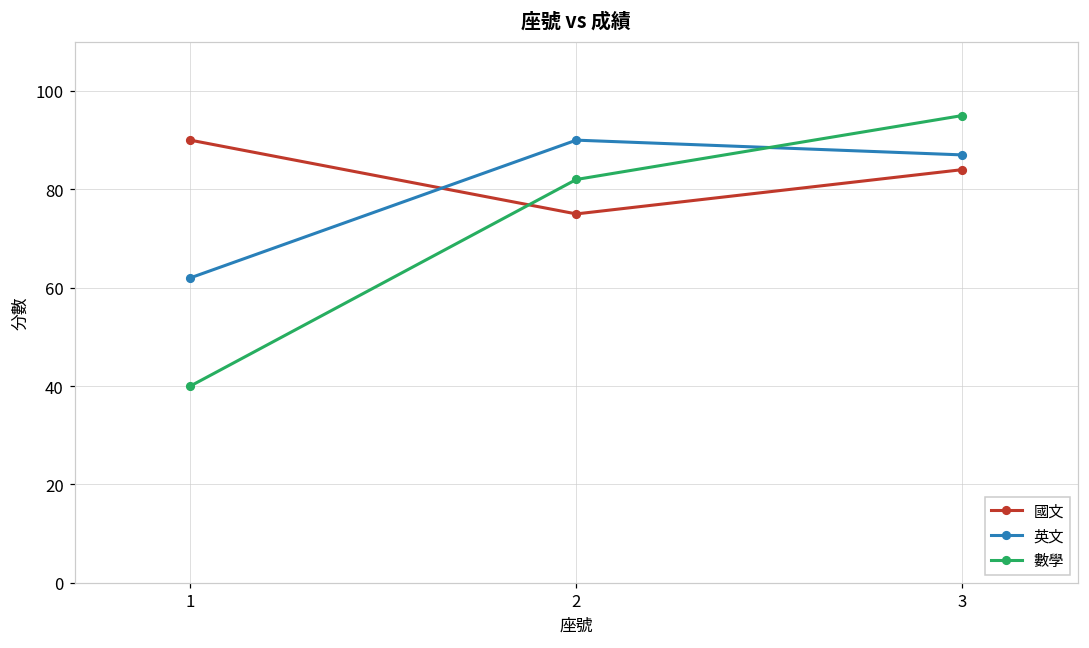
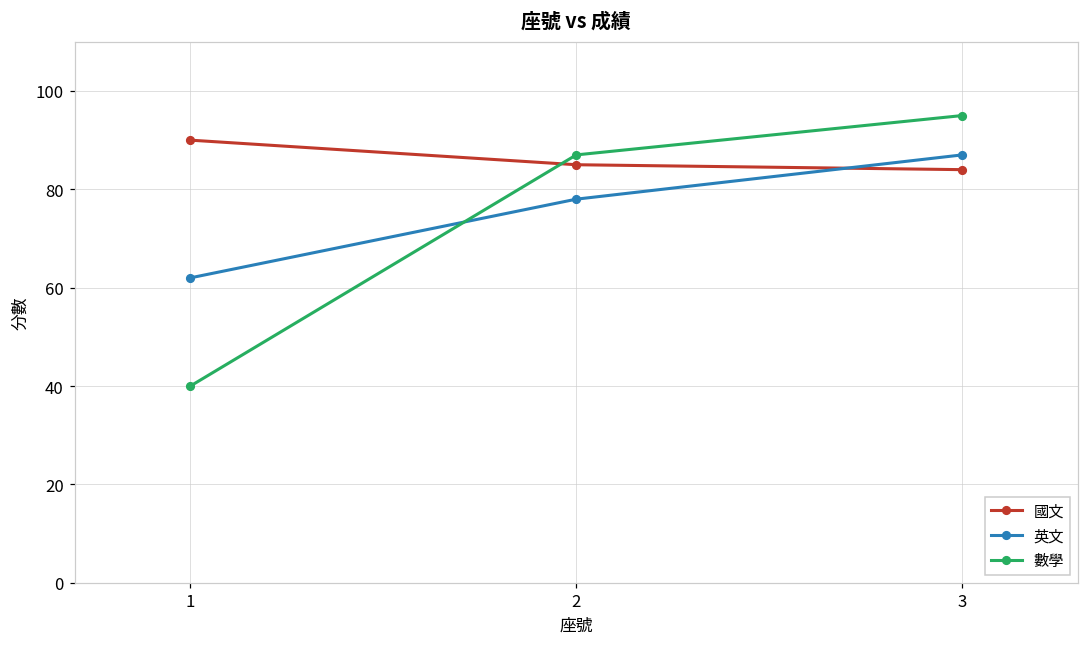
國文, 2: 75 -> 85
英文, 2: 90 -> 78
數學, 2: 82 -> 87
